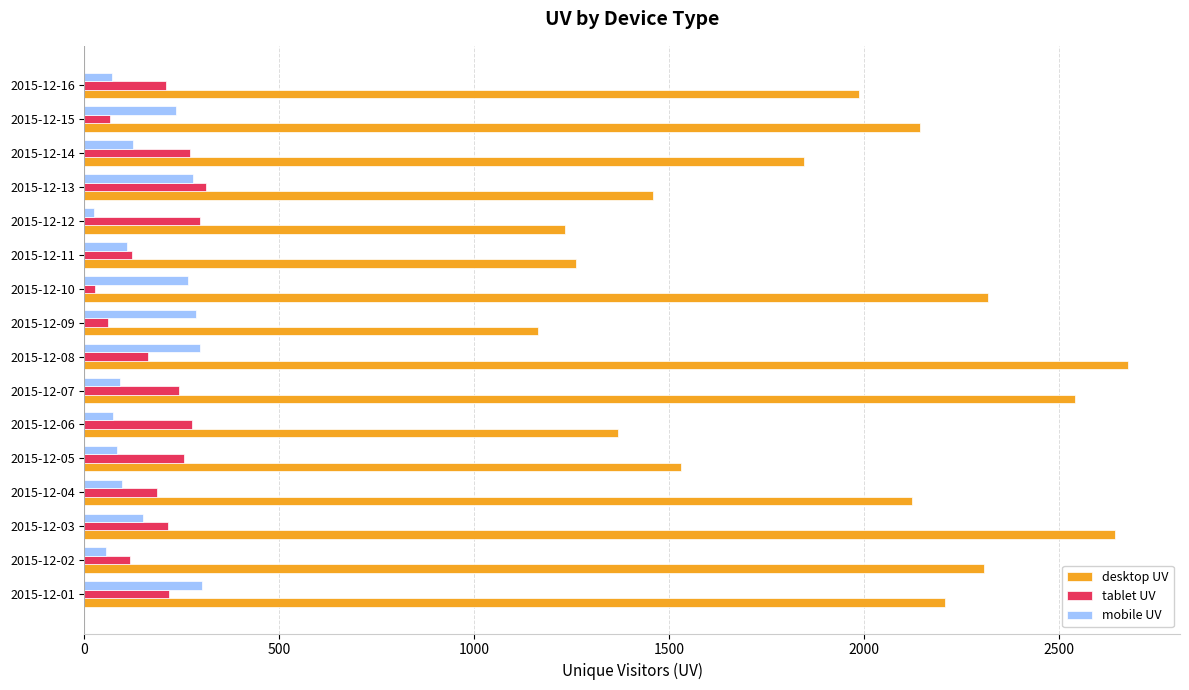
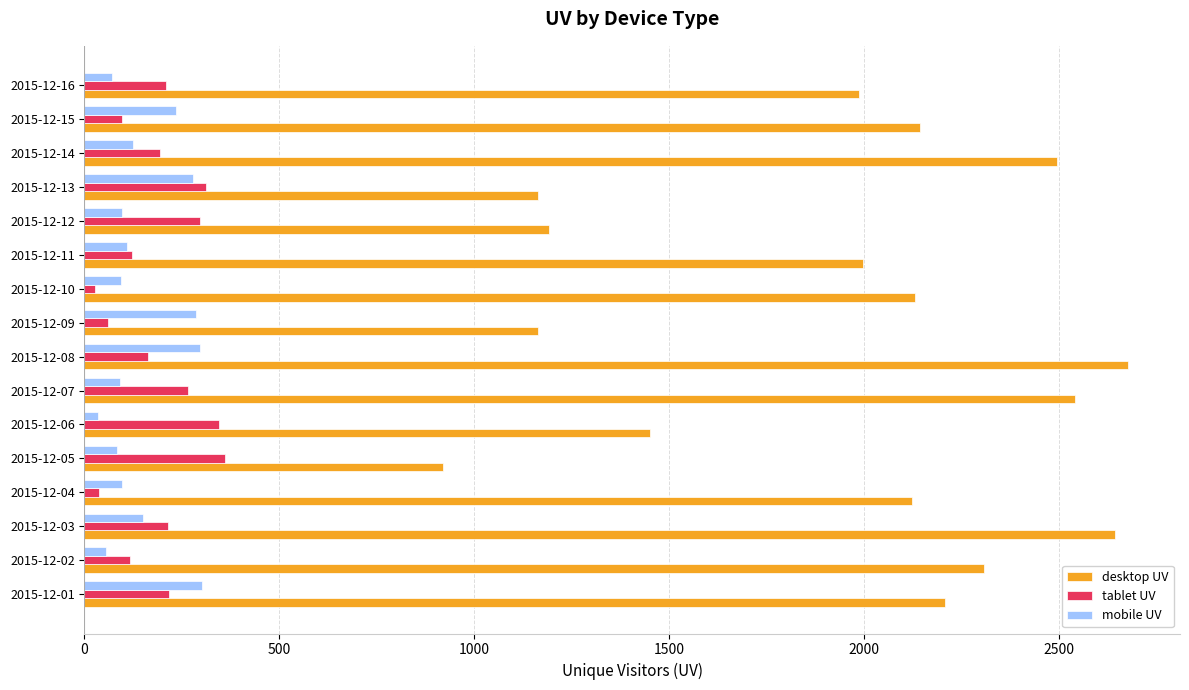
tablet UV, 2015-12-15: 70 -> 100
tablet UV, 2015-12-14: 270 -> 190
desktop UV, 2015-12-14: 1850 -> 2490
desktop UV, 2015-12-13: 1460 -> 1160
mobile UV, 2015-12-12: 30 -> 100
desktop UV, 2015-12-12: 1230 -> 1190
desktop UV, 2015-12-11: 1260 -> 2000
mobile UV, 2015-12-10: 270 -> 90
desktop UV, 2015-12-10: 2320 -> 2130
tablet UV, 2015-12-07: 240 -> 270
mobile UV, 2015-12-06: 70 -> 30
tablet UV, 2015-12-06: 280 -> 350
desktop UV, 2015-12-06: 1370 -> 1450
tablet UV, 2015-12-05: 260 -> 360
desktop UV, 2015-12-05: 1530 -> 920
tablet UV, 2015-12-04: 190 -> 40
